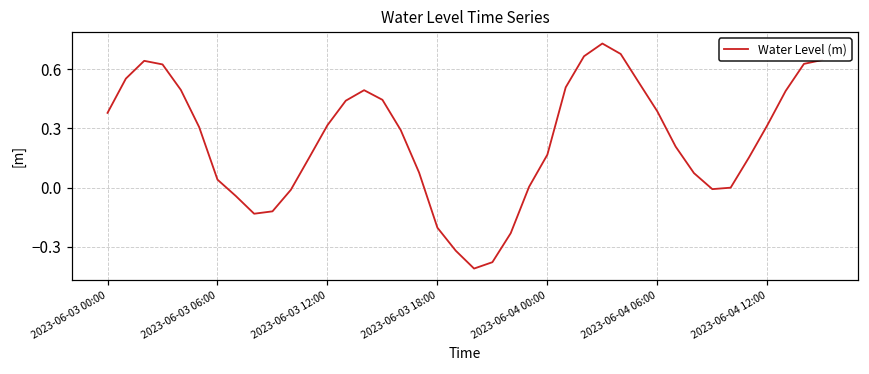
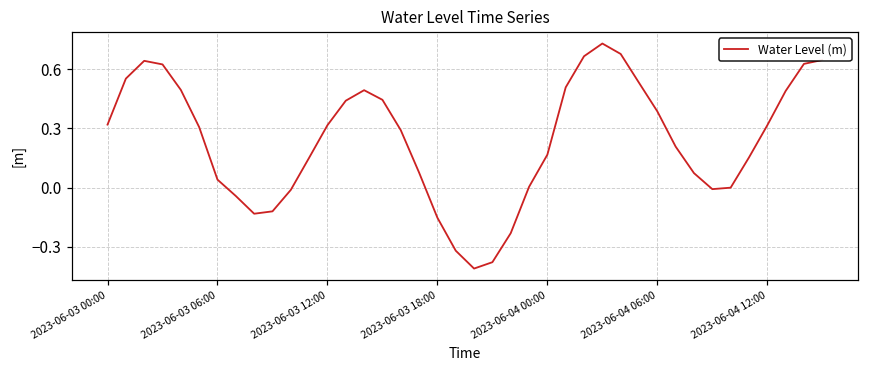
2023-06-03 00:00: 0.38 -> 0.32
2023-06-03 18:00: -0.20 -> -0.15
